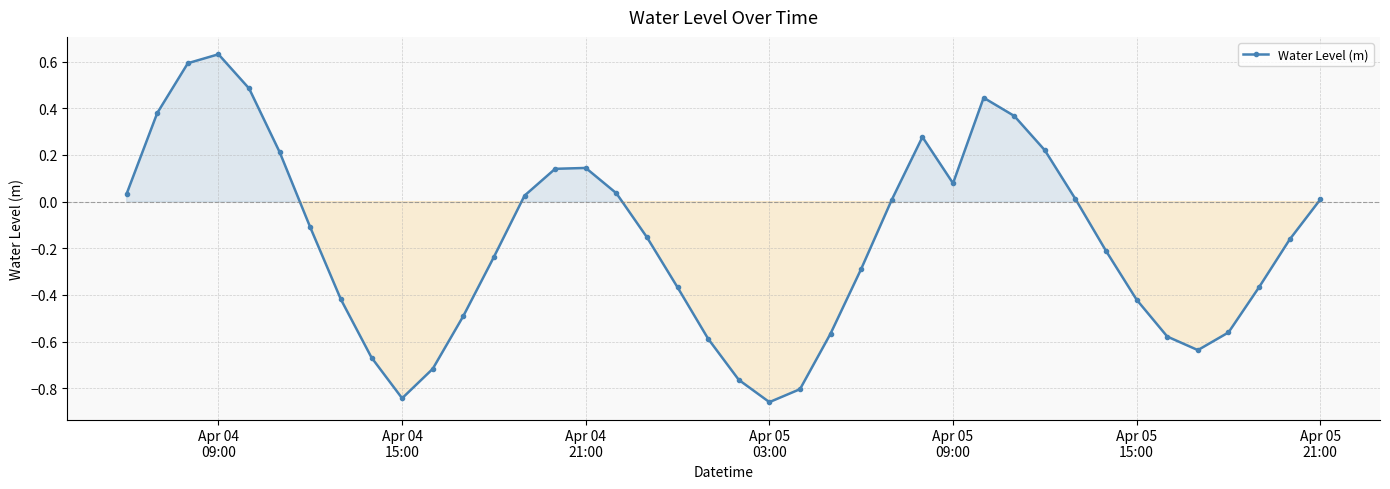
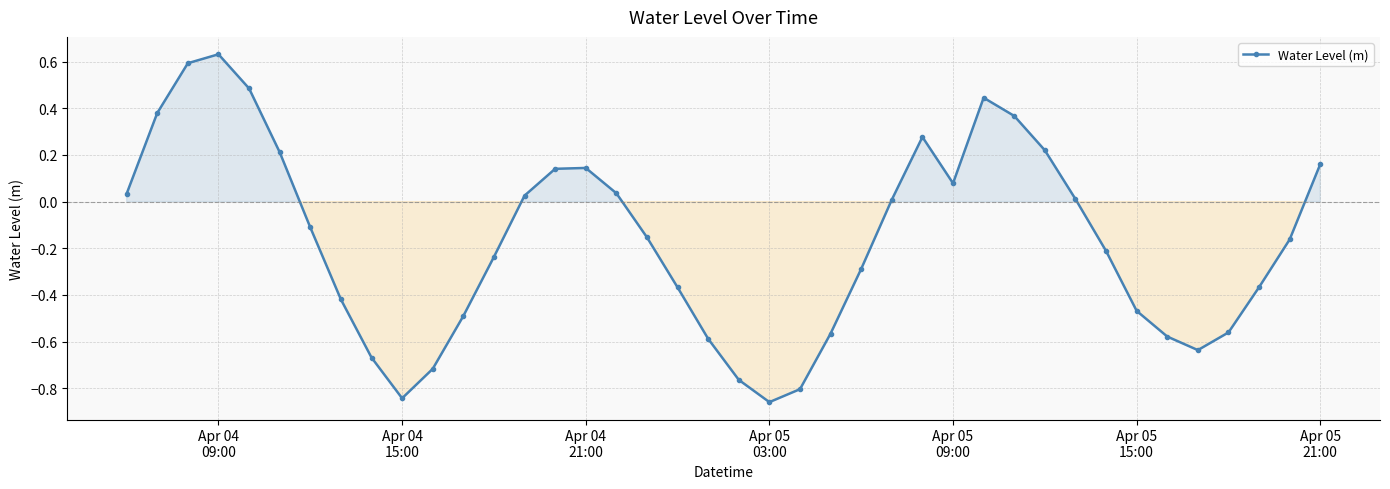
Apr 05 15:00: -0.42 -> -0.47
Apr 05 21:00: 0.01 -> 0.16
